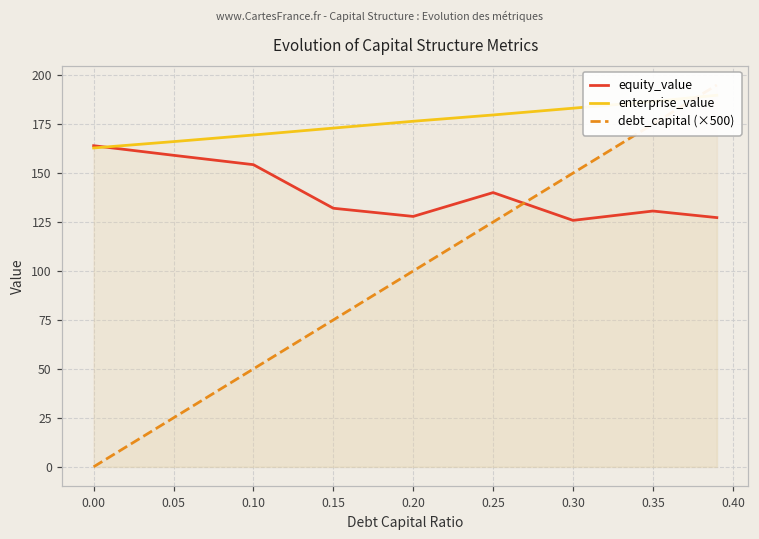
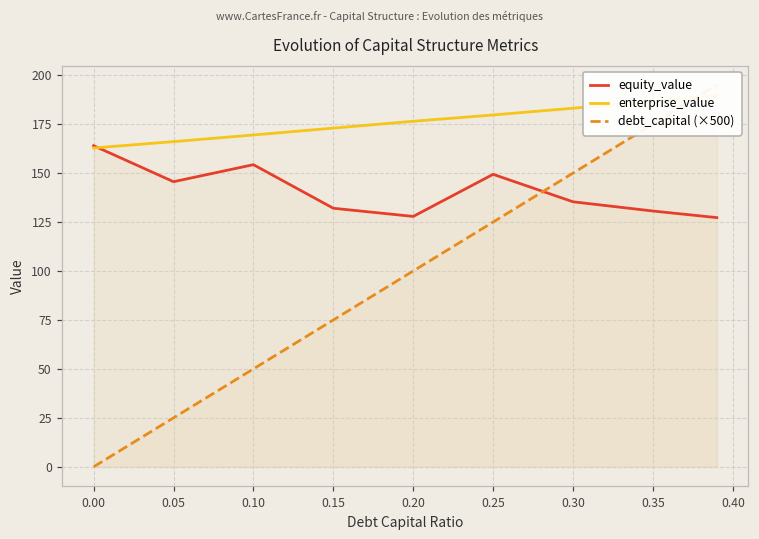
equity_value, 0.05: 159 -> 146
equity_value, 0.25: 140 -> 149
equity_value, 0.30: 126 -> 135
